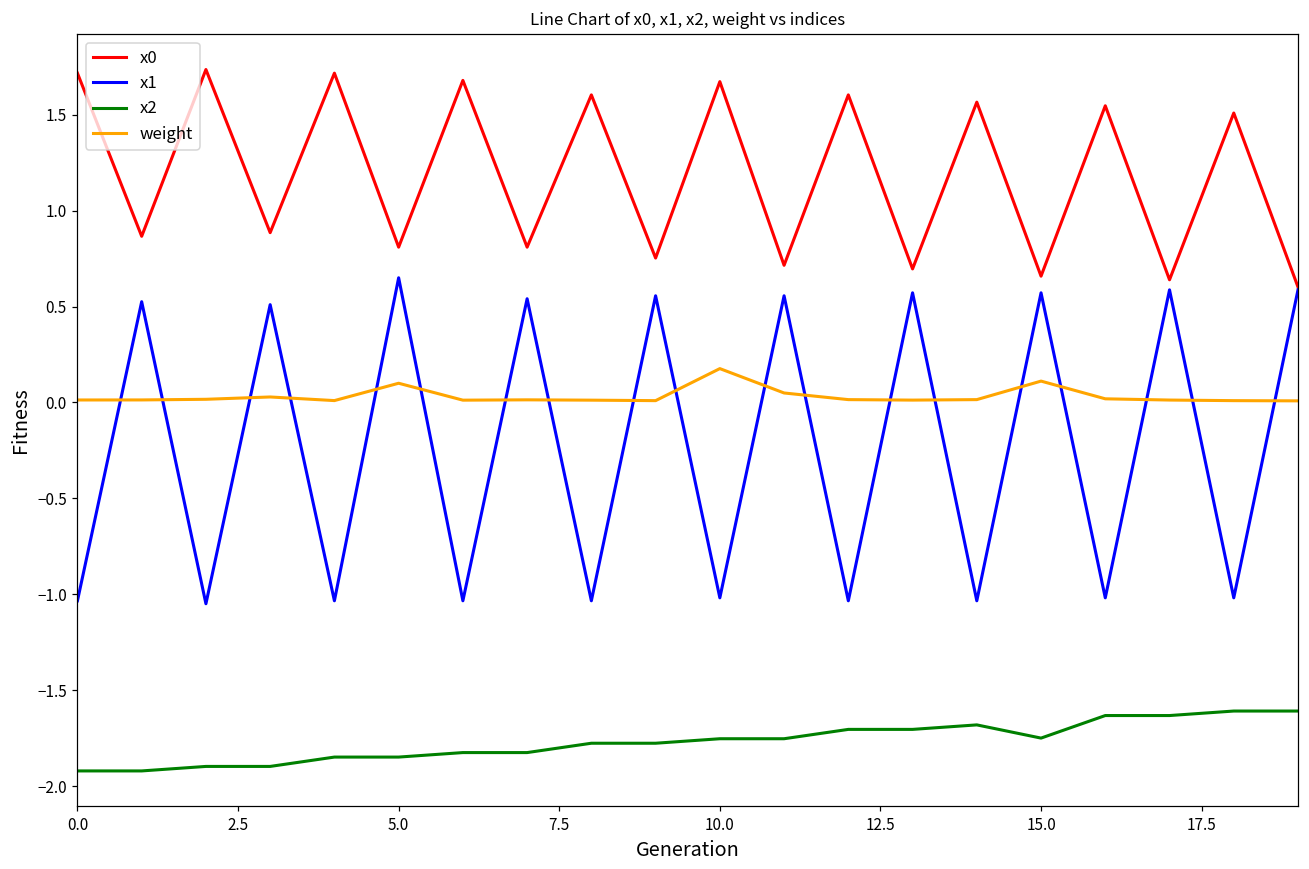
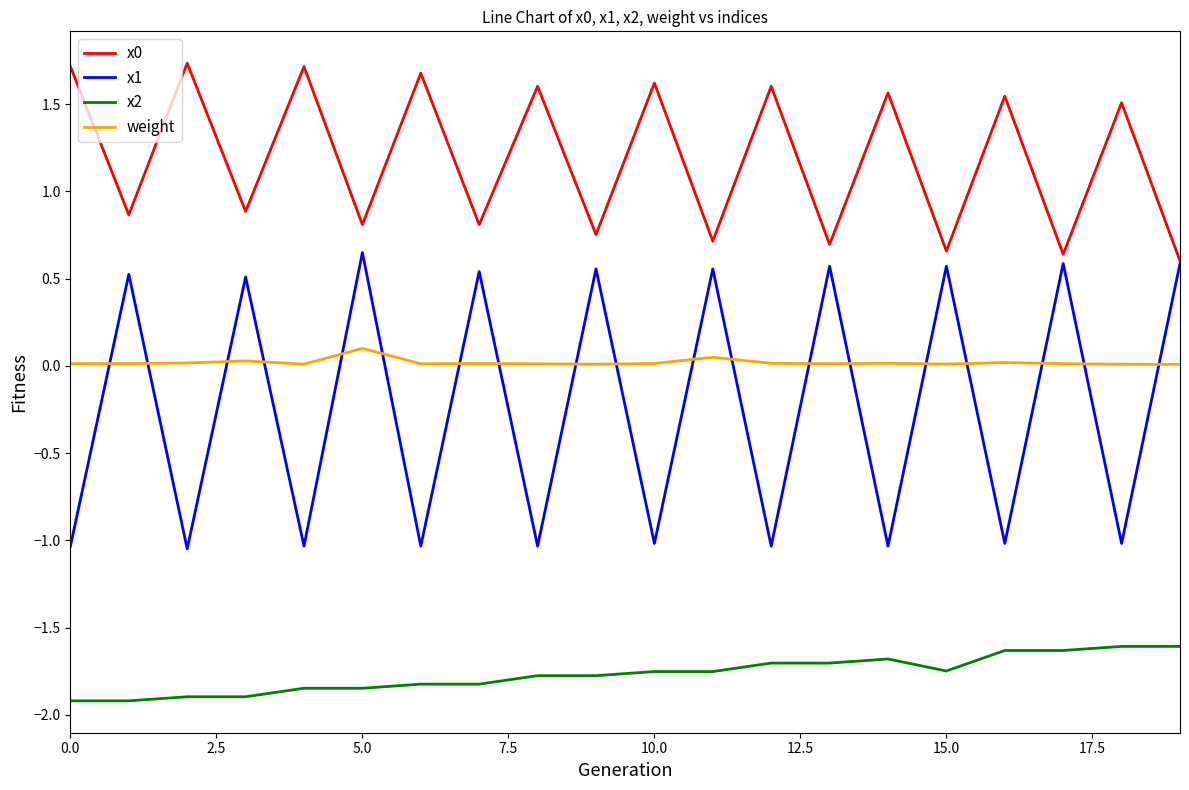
x0, 10.0: 1.67 -> 1.62
weight, 10.0: 0.18 -> 0.01
weight, 15.0: 0.11 -> 0.01
